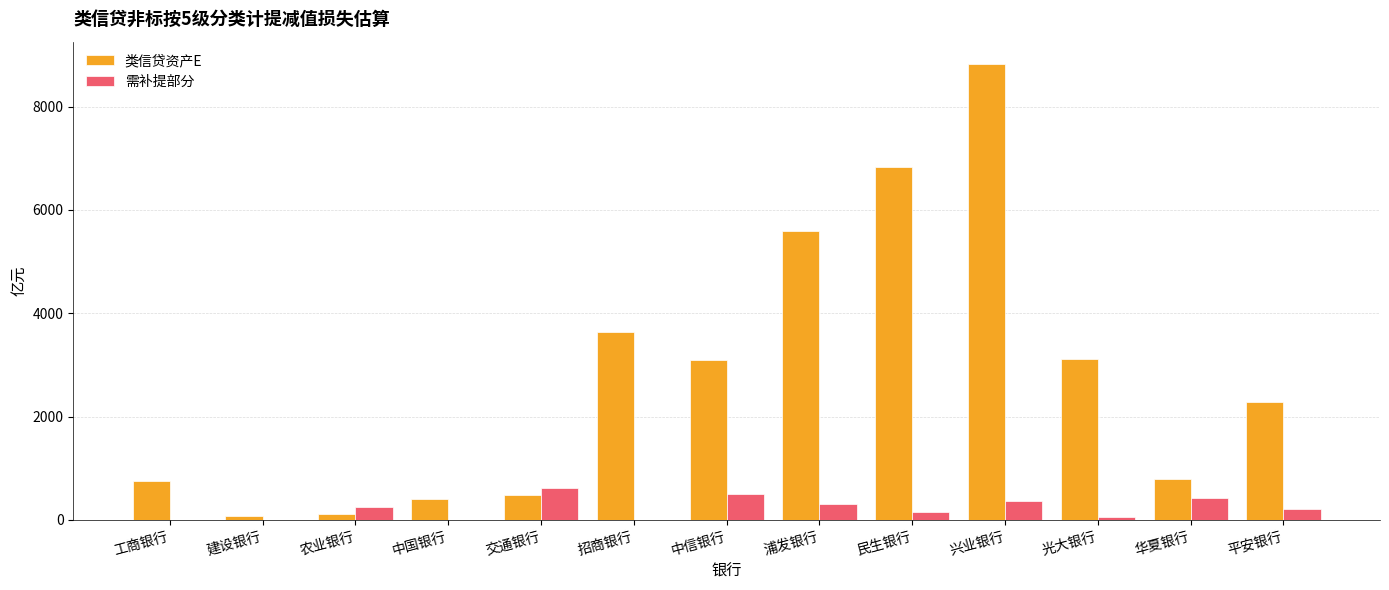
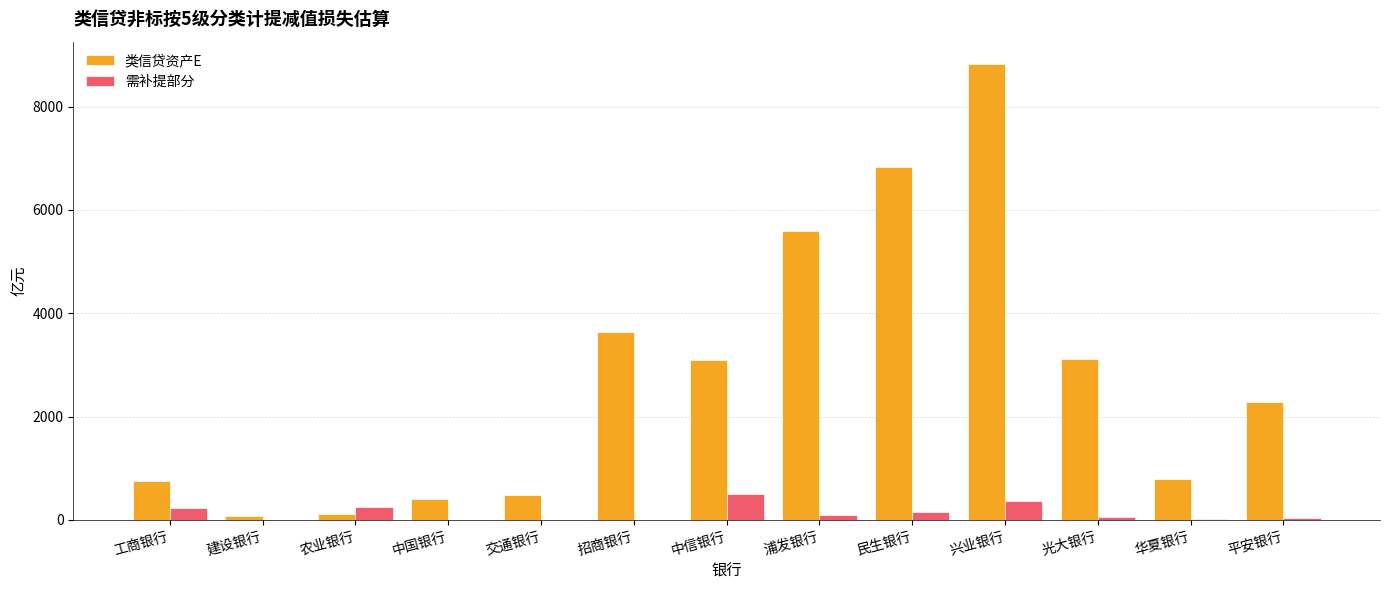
需补提部分, 工商银行: 0 -> 200
需补提部分, 交通银行: 600 -> 0
需补提部分, 浦发银行: 300 -> 100
需补提部分, 华夏银行: 400 -> 0
需补提部分, 平安银行: 200 -> 0
